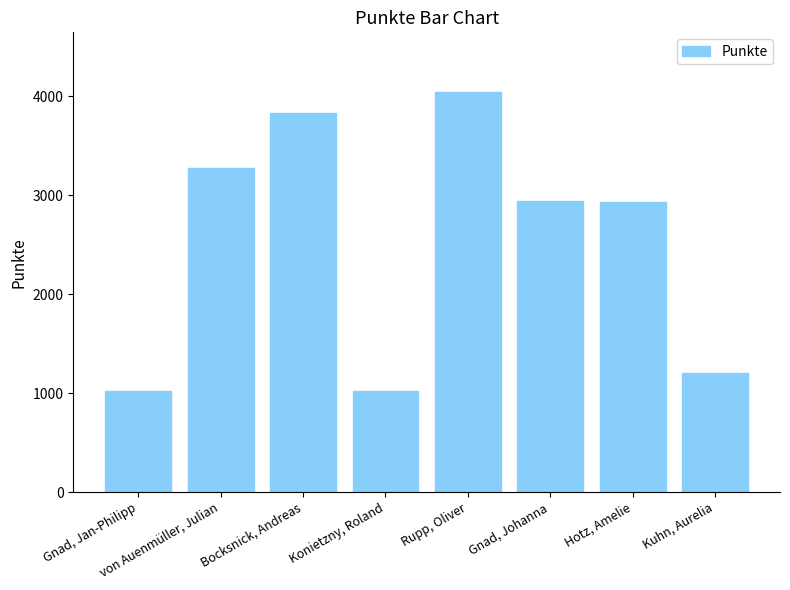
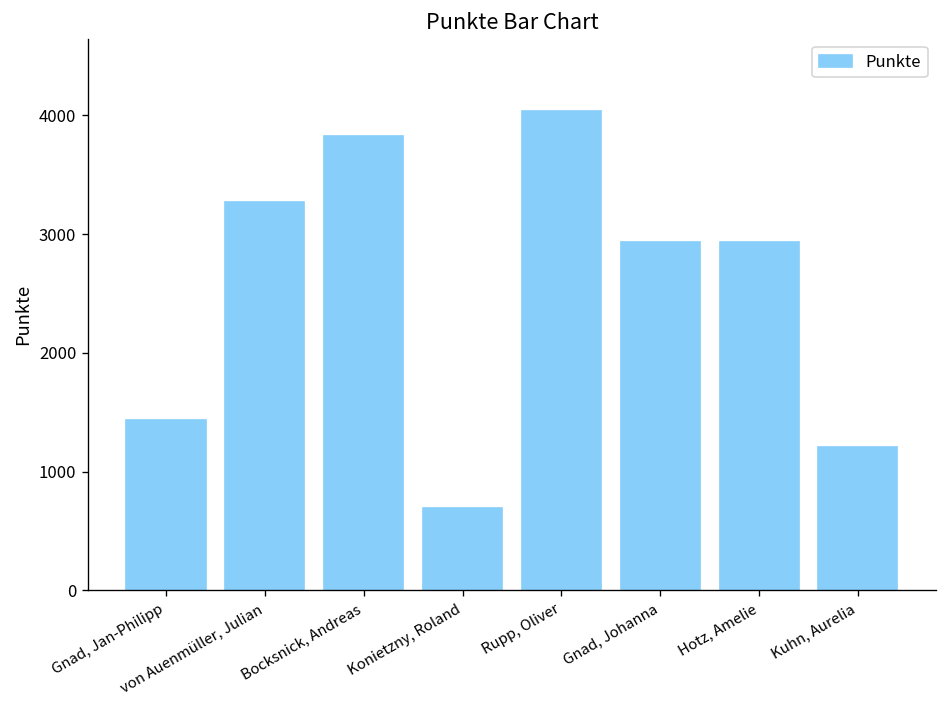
Gnad, Jan-Philipp: 1000 -> 1400
Konietzny, Roland: 1000 -> 700
